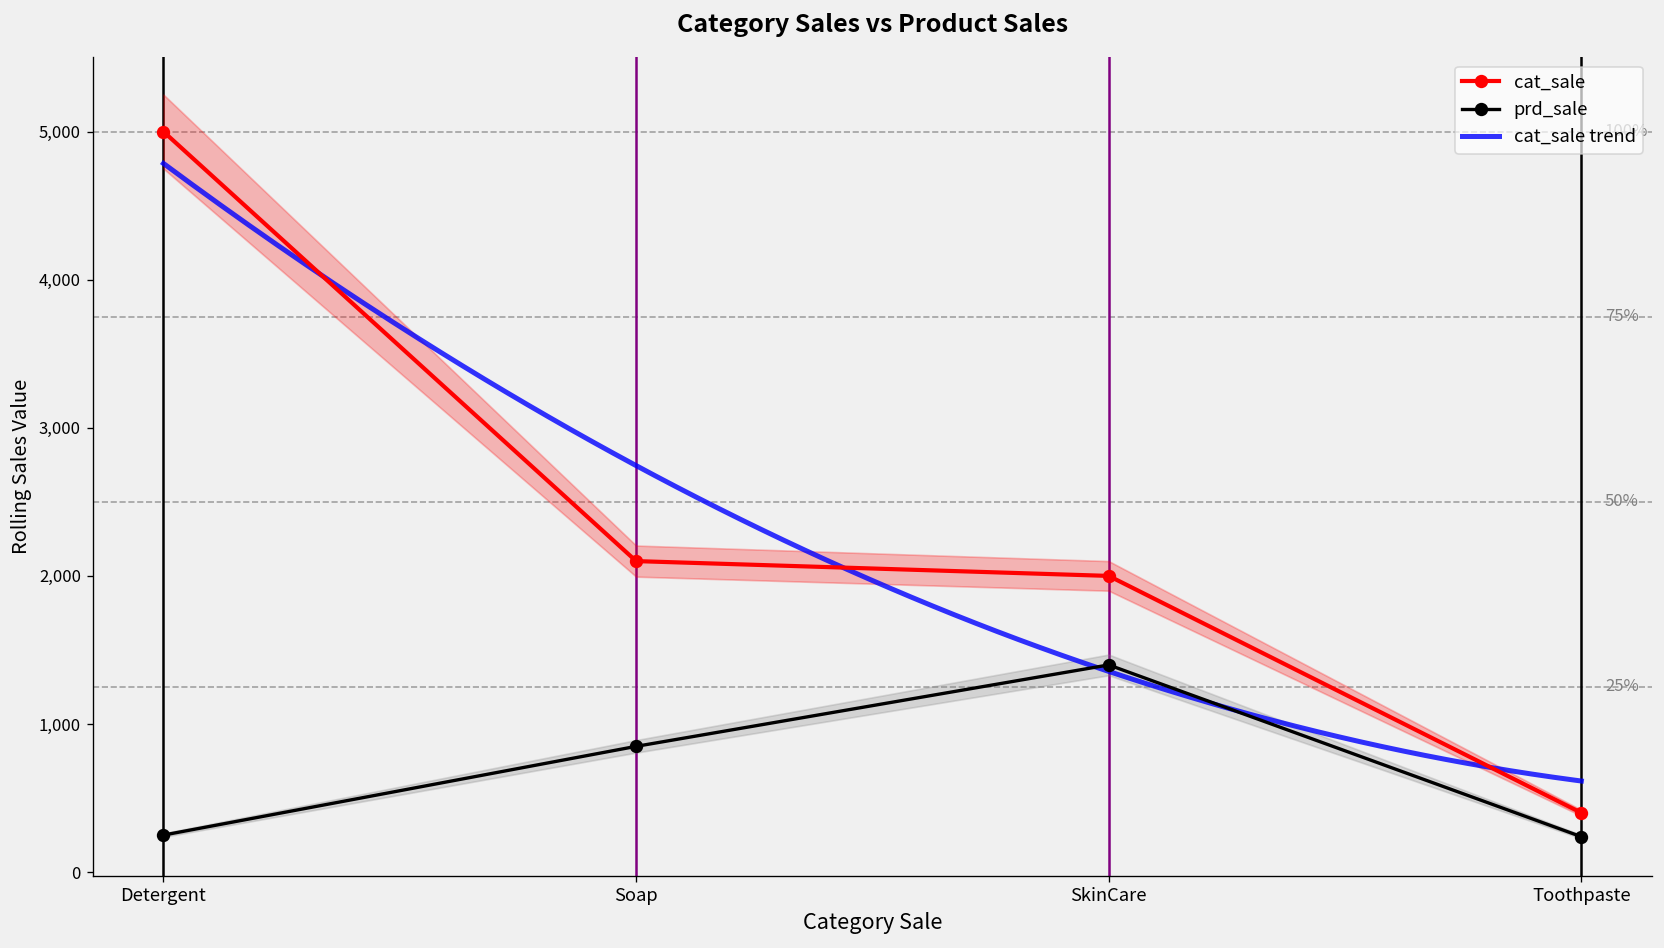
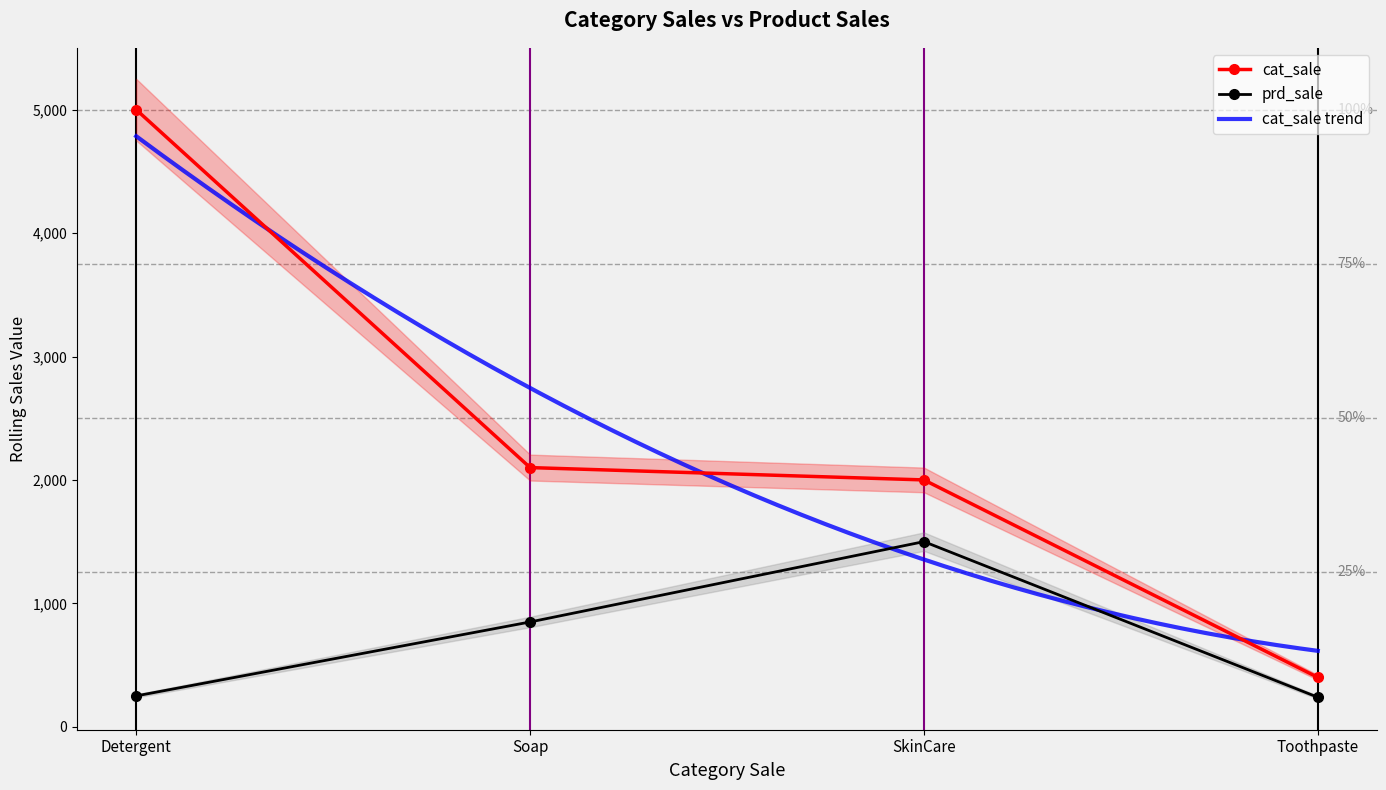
prd_sale, SkinCare: 1,400 -> 1,500
